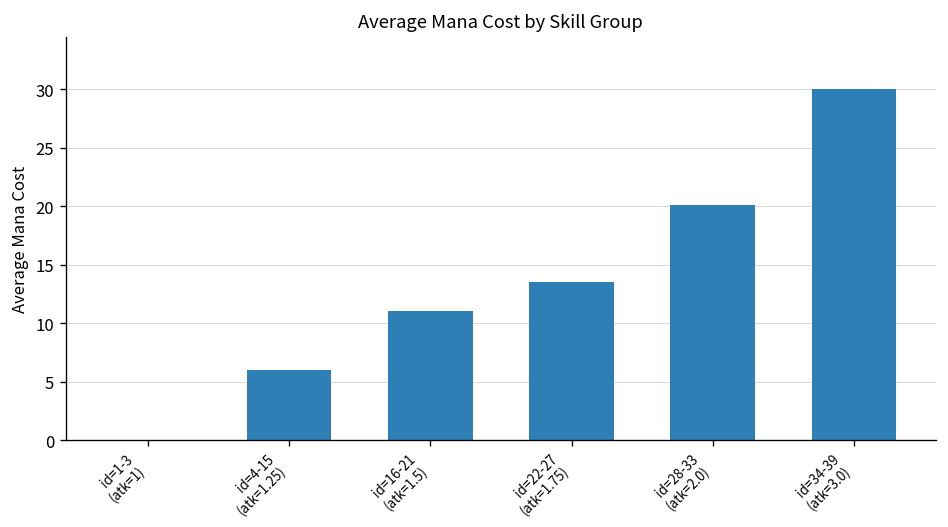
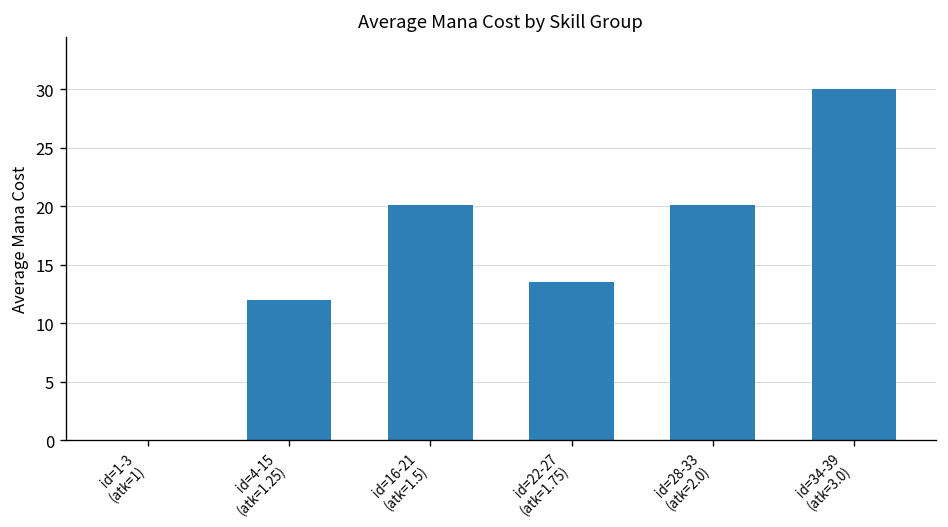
id=4-15 (atk=1.25): 6 -> 12
id=16-21 (atk=1.5): 11 -> 20
